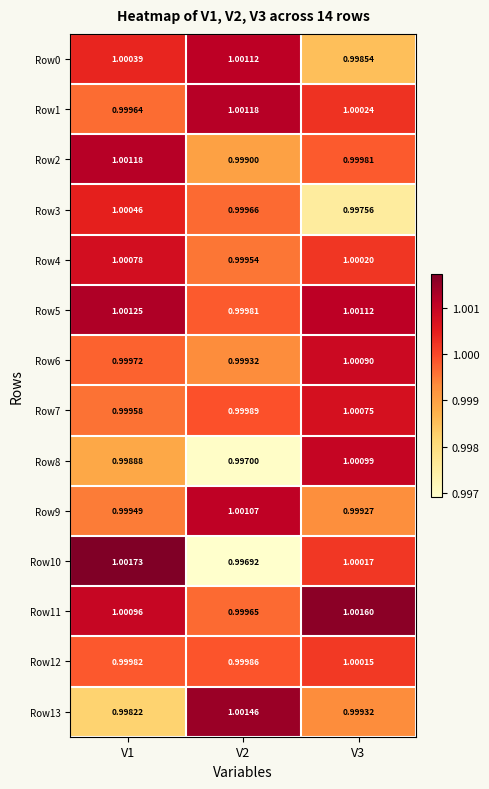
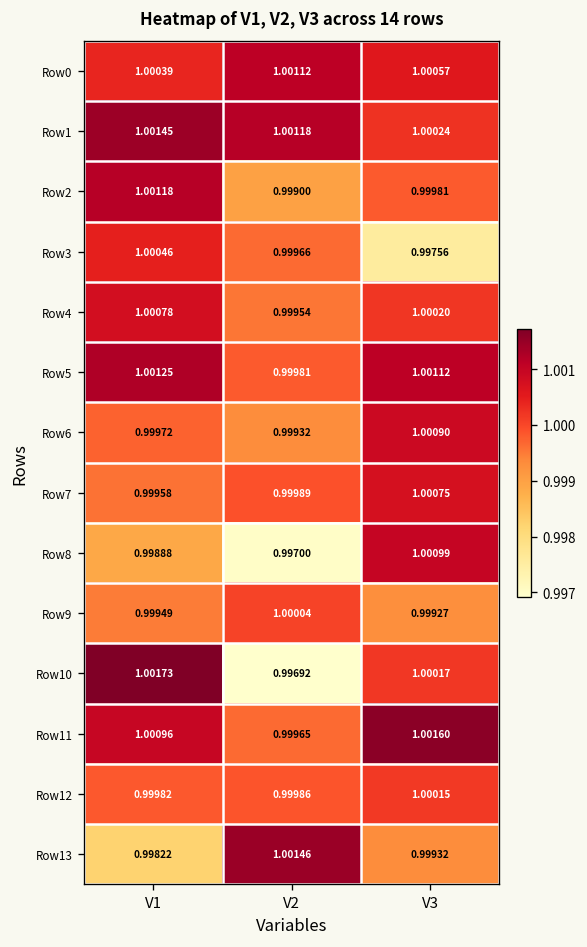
Row0, V3: 0.99854 -> 1.00057
Row1, V1: 0.99964 -> 1.00145
Row9, V2: 1.00107 -> 1.00004
